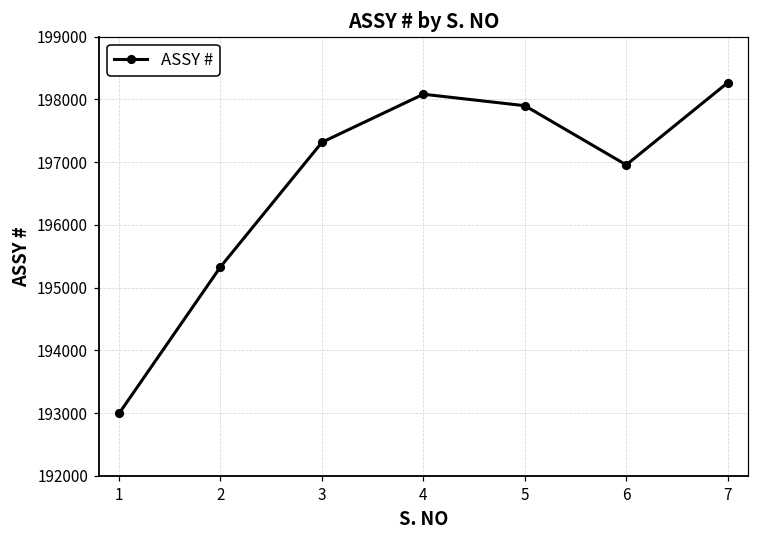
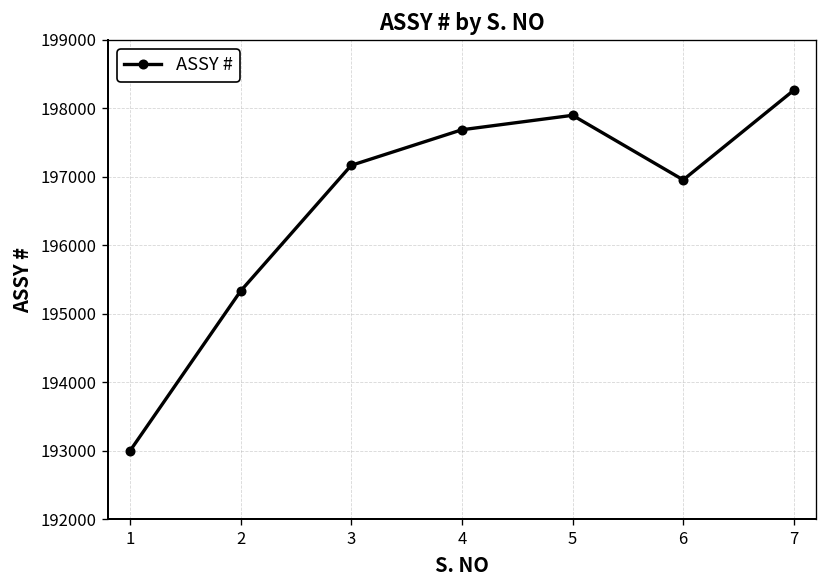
3: 197300 -> 197200
4: 198100 -> 197700
